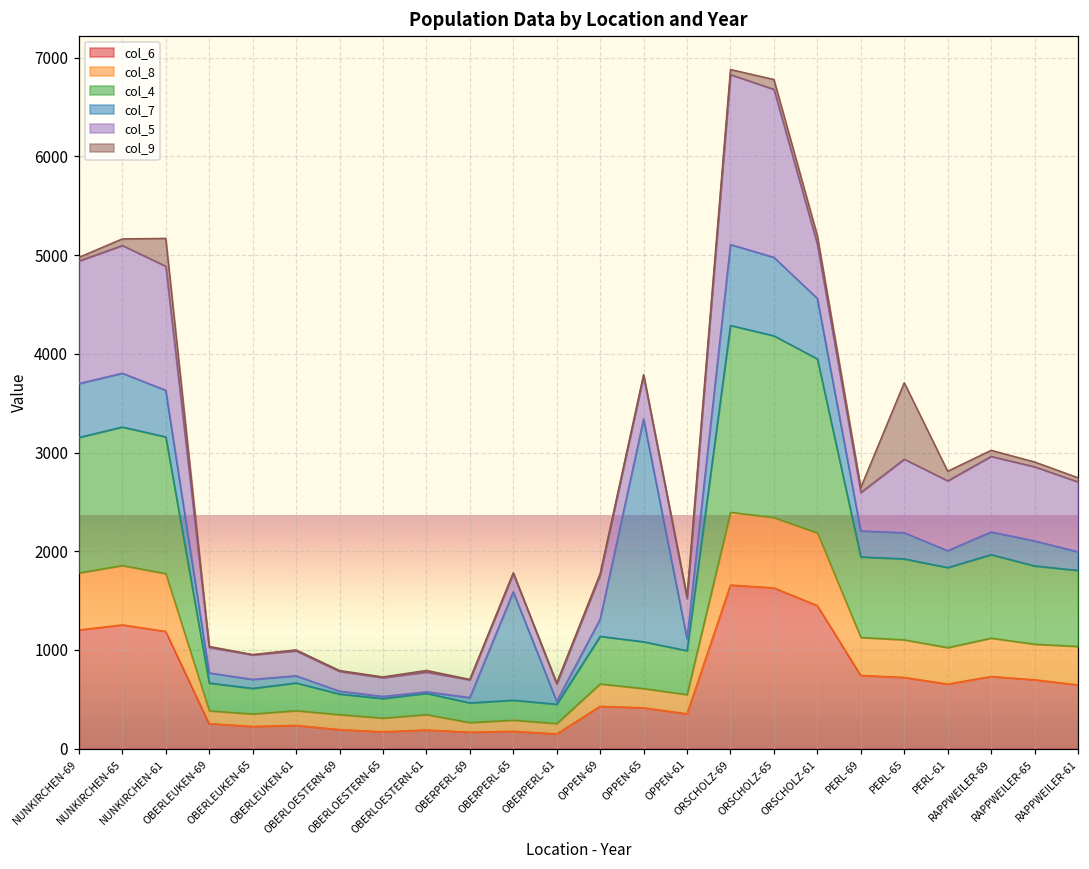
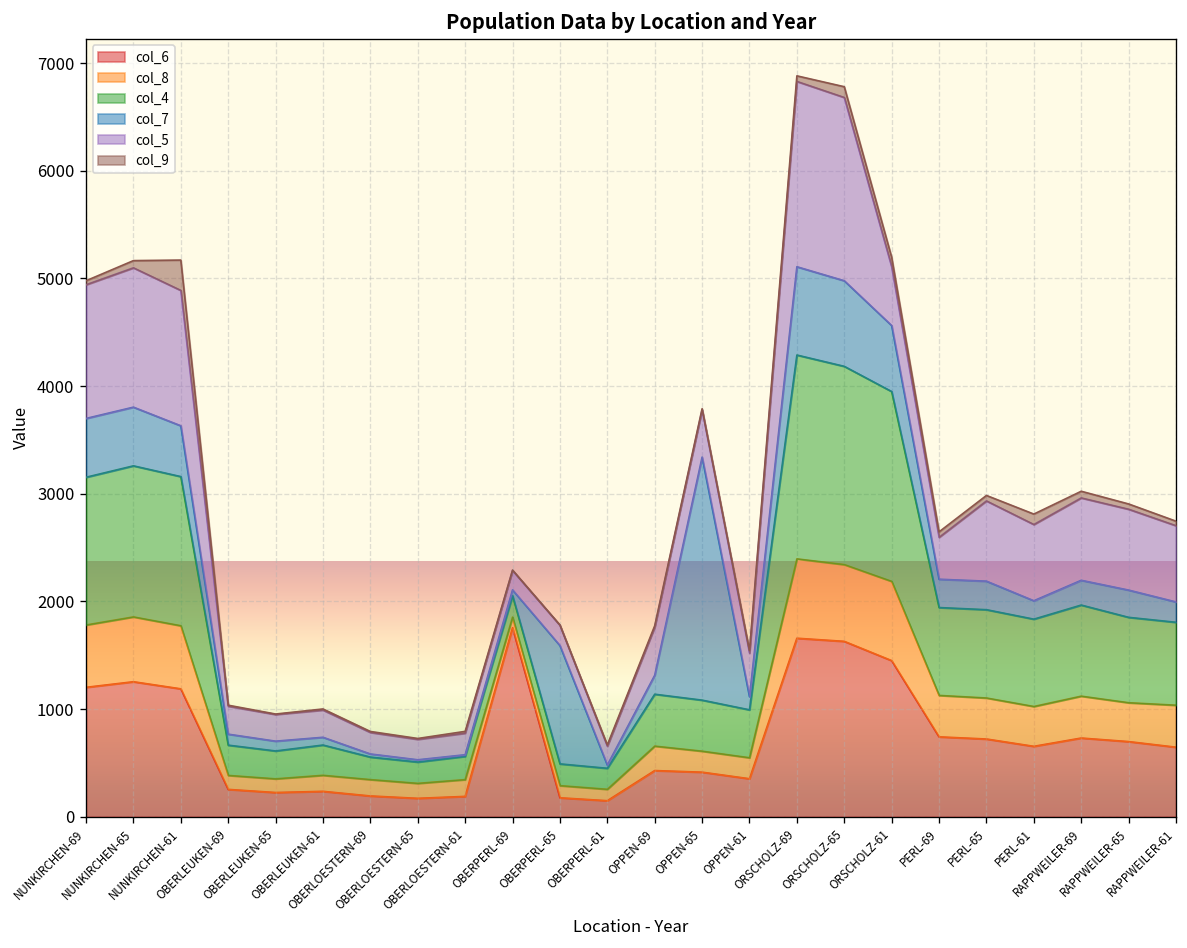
col_6, OBERPERL-69: 200 -> 1800
col_9, PERL-65: 800 -> 100
